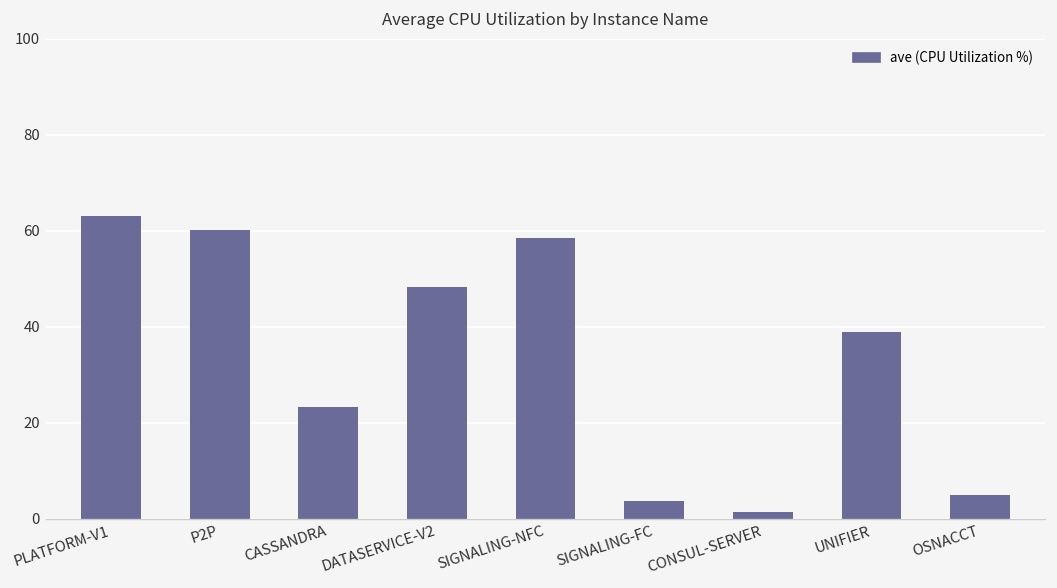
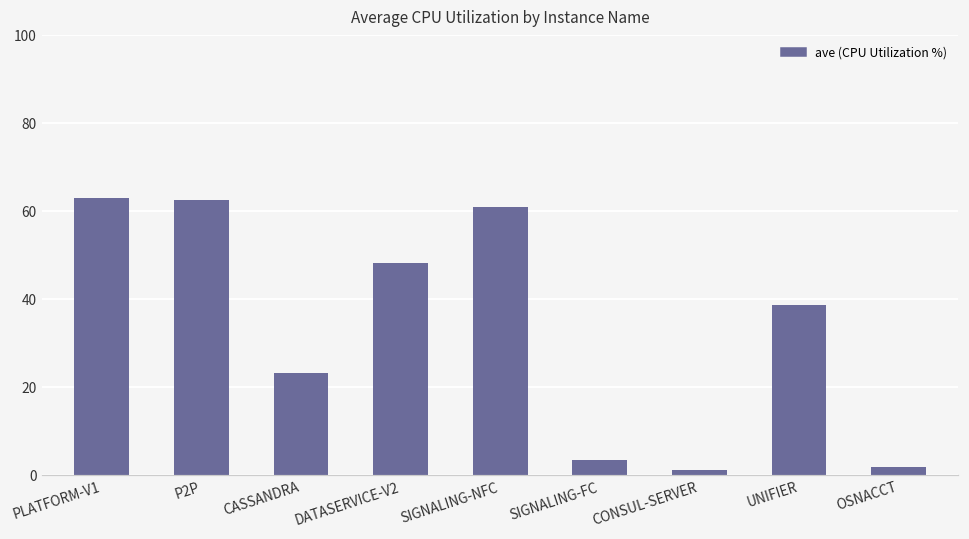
P2P: 60 -> 63
SIGNALING-NFC: 59 -> 61
OSNACCT: 5 -> 2
